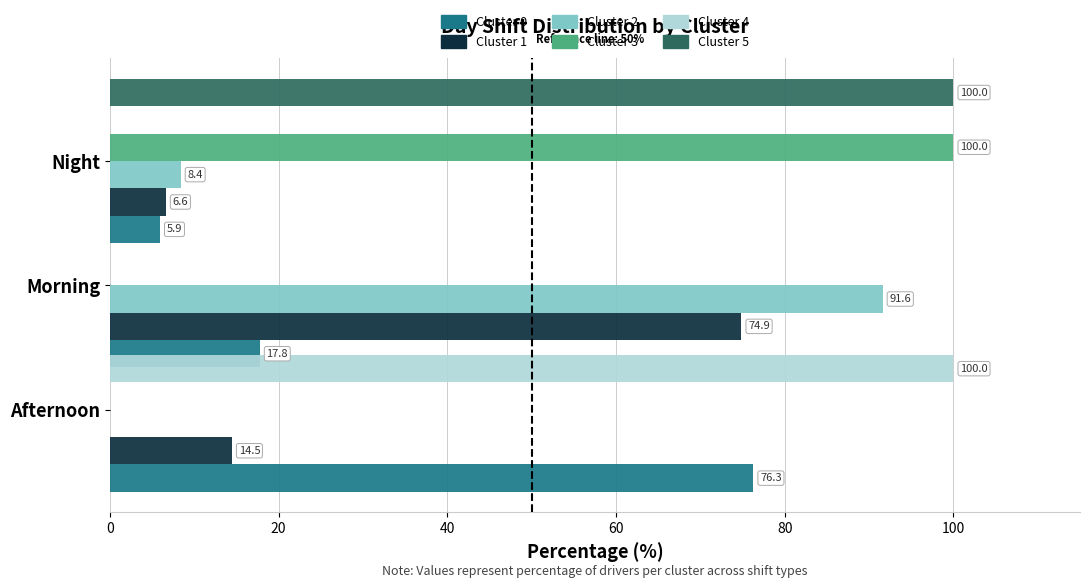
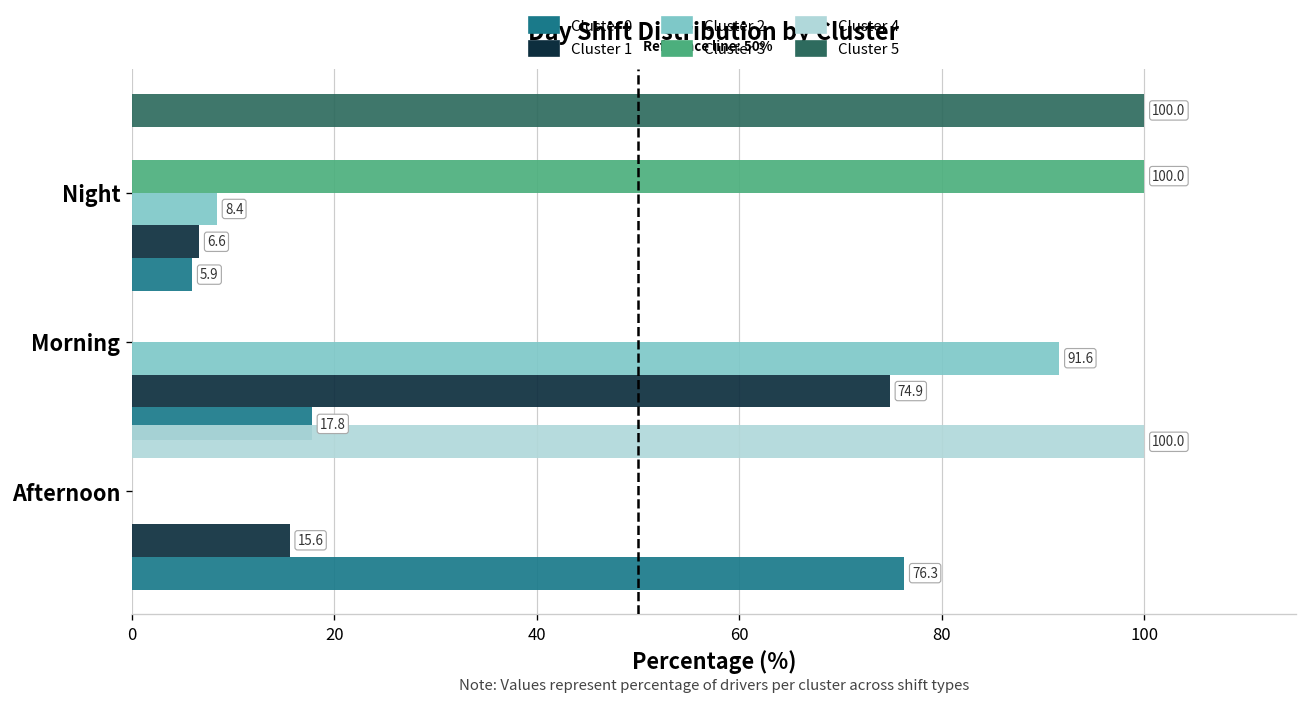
Cluster 1, Afternoon: 14.5 -> 15.6
